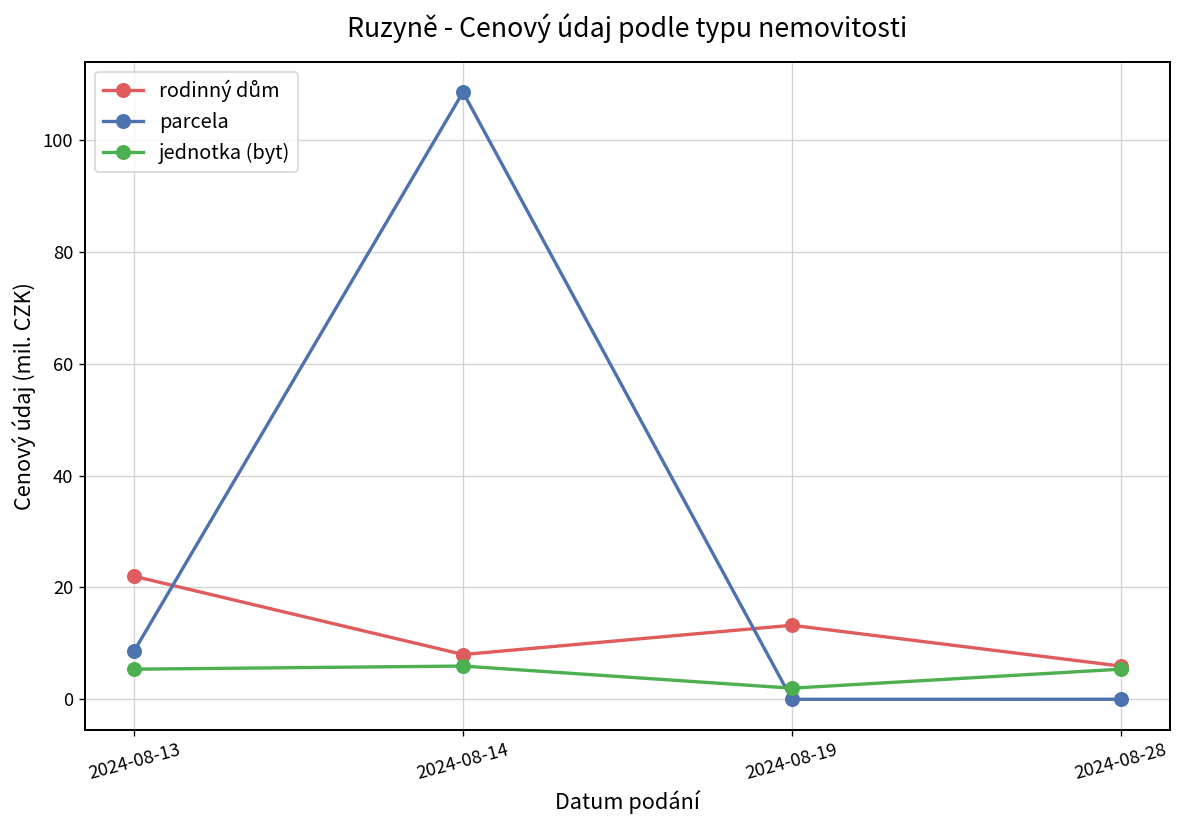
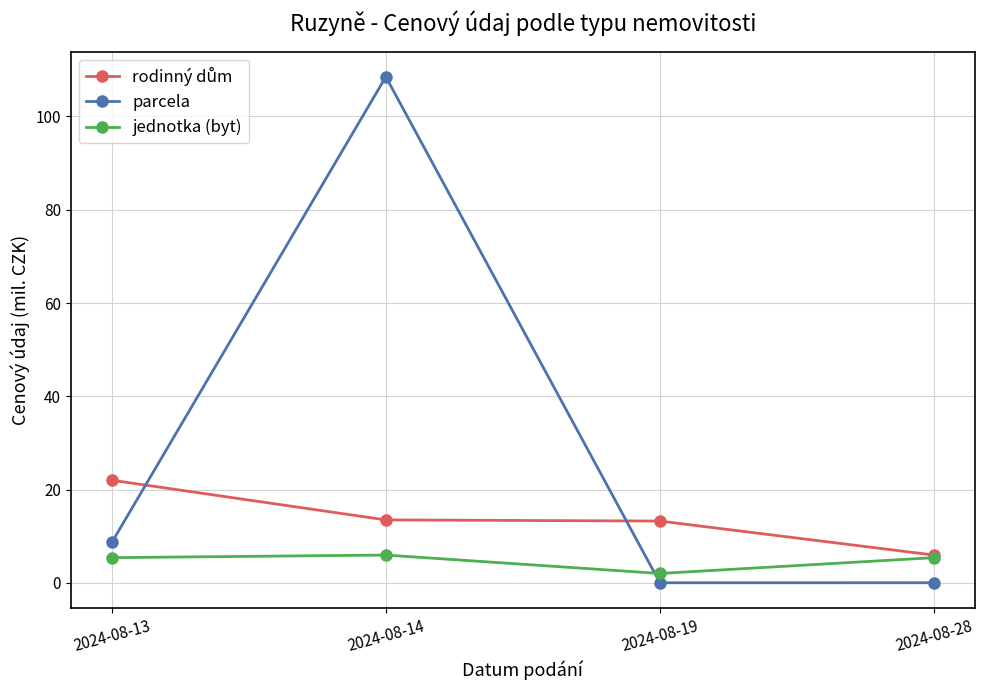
rodinný dům, 2024-08-14: 8 -> 13
